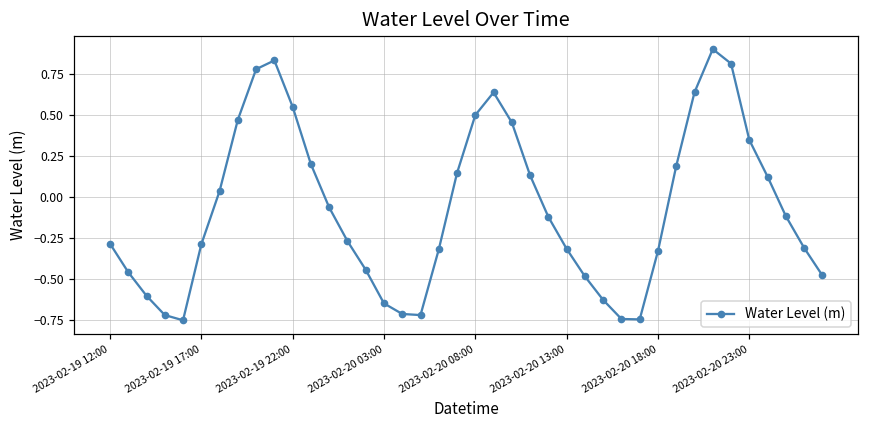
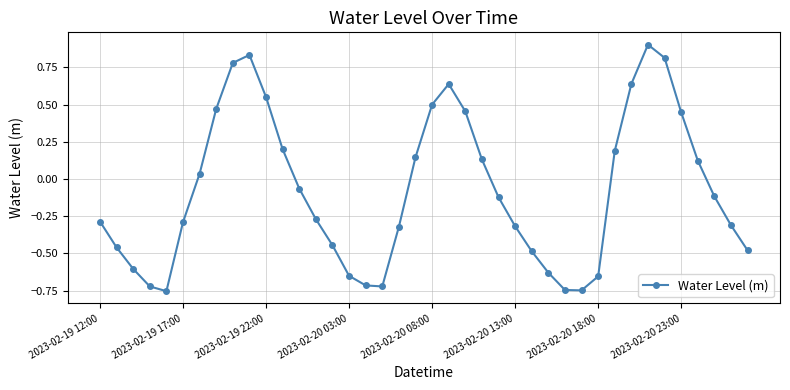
2023-02-20 18:00: -0.33 -> -0.65
2023-02-20 23:00: 0.35 -> 0.45
